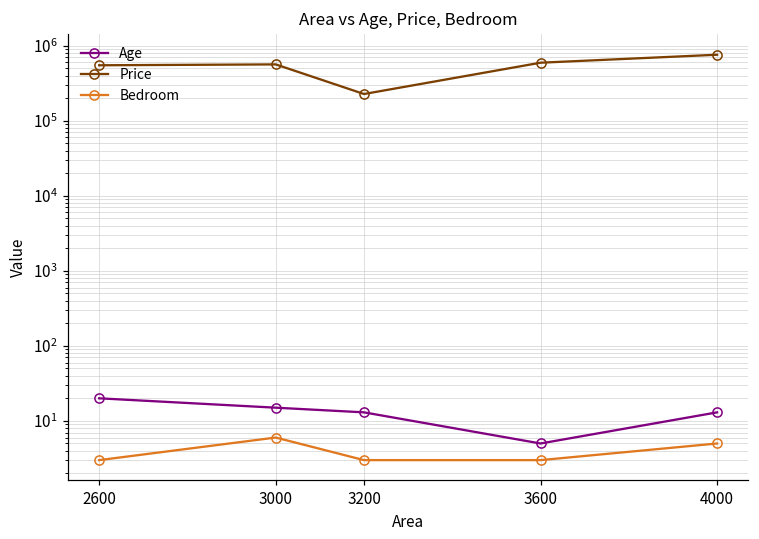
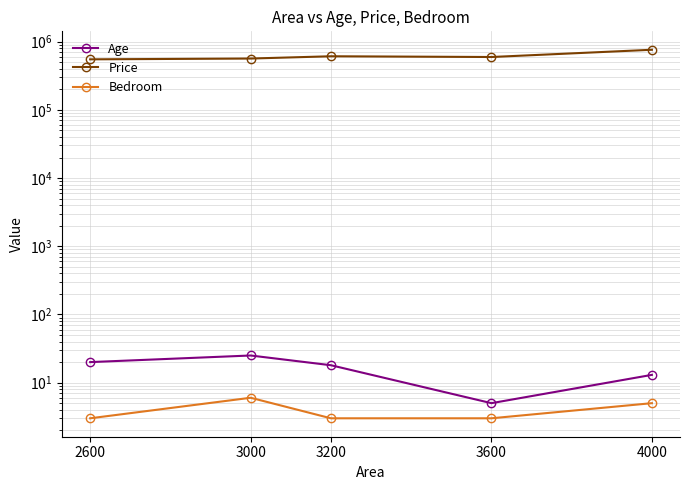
Age, 3000: 15 -> 25
Age, 3200: 13 -> 18
Price, 3200: 230000 -> 600000
